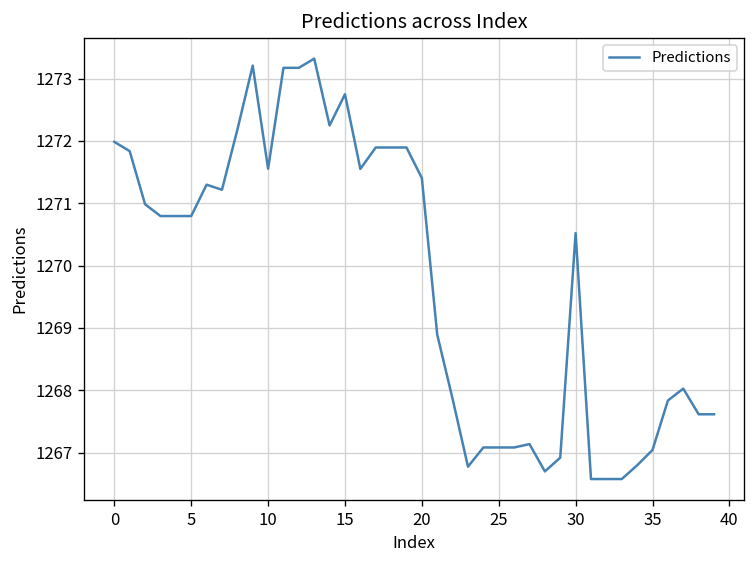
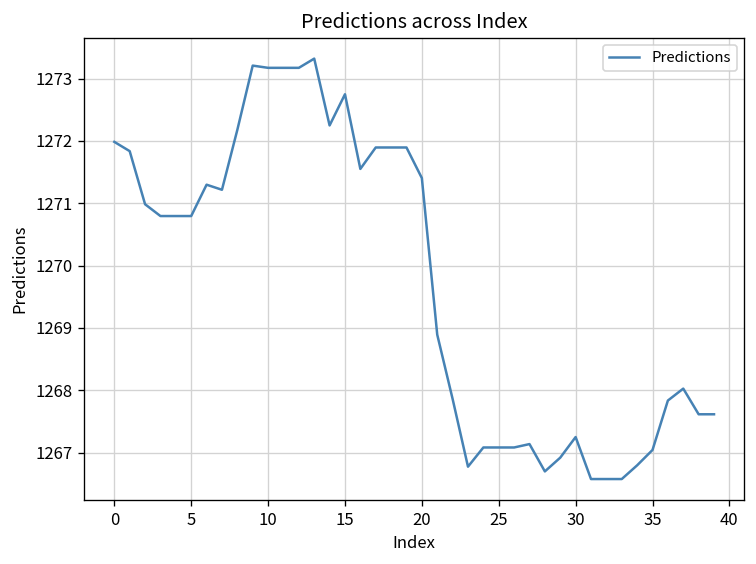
10: 1271.6 -> 1273.2
30: 1270.5 -> 1267.2
